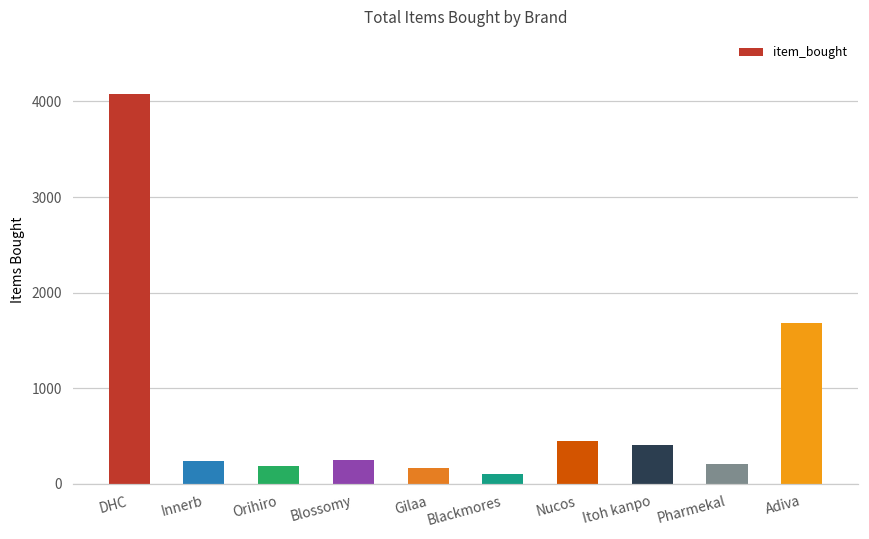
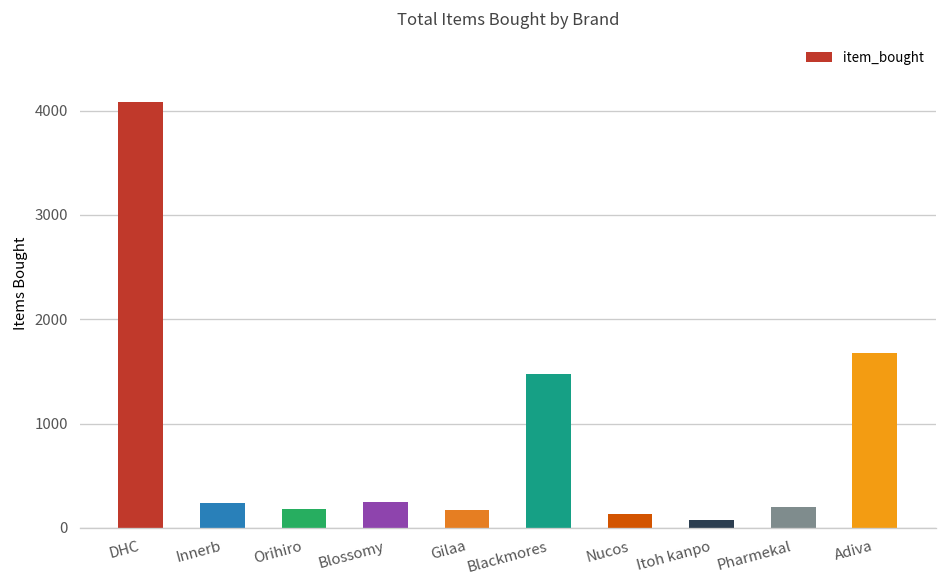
Blackmores: 100 -> 1500
Nucos: 400 -> 100
Itoh kanpo: 400 -> 100
